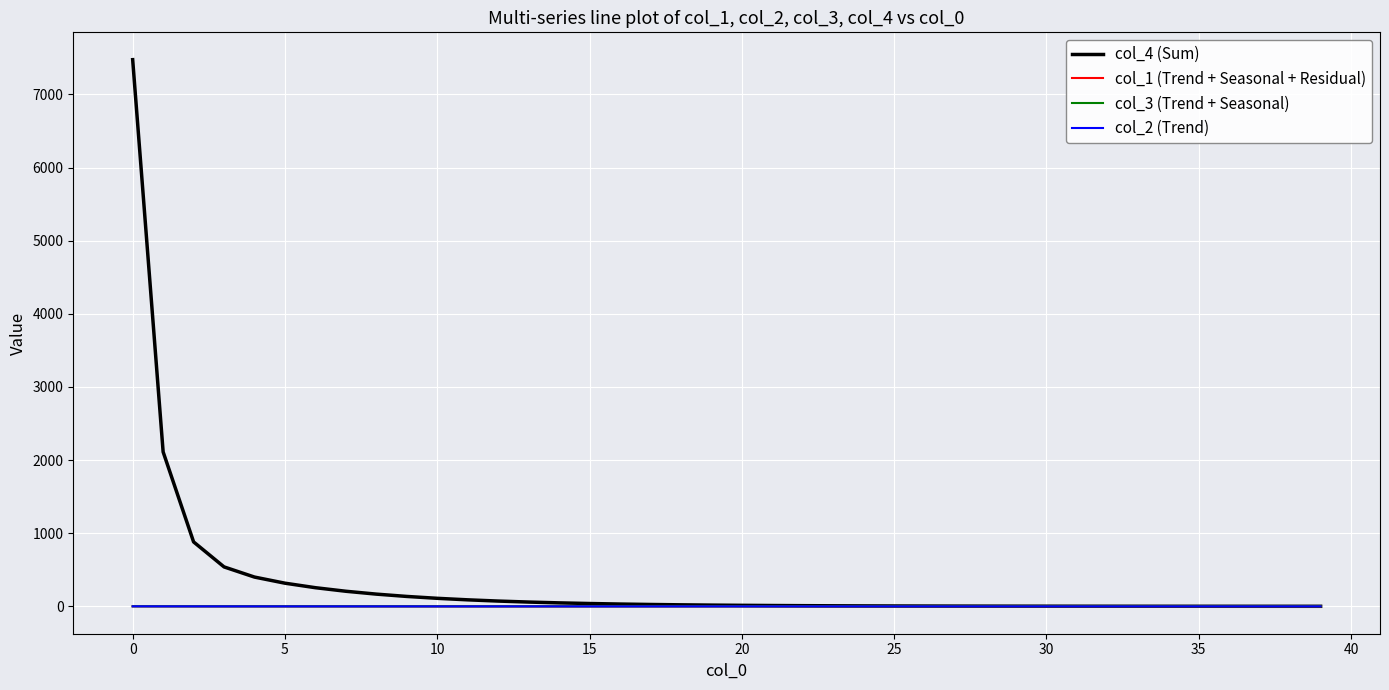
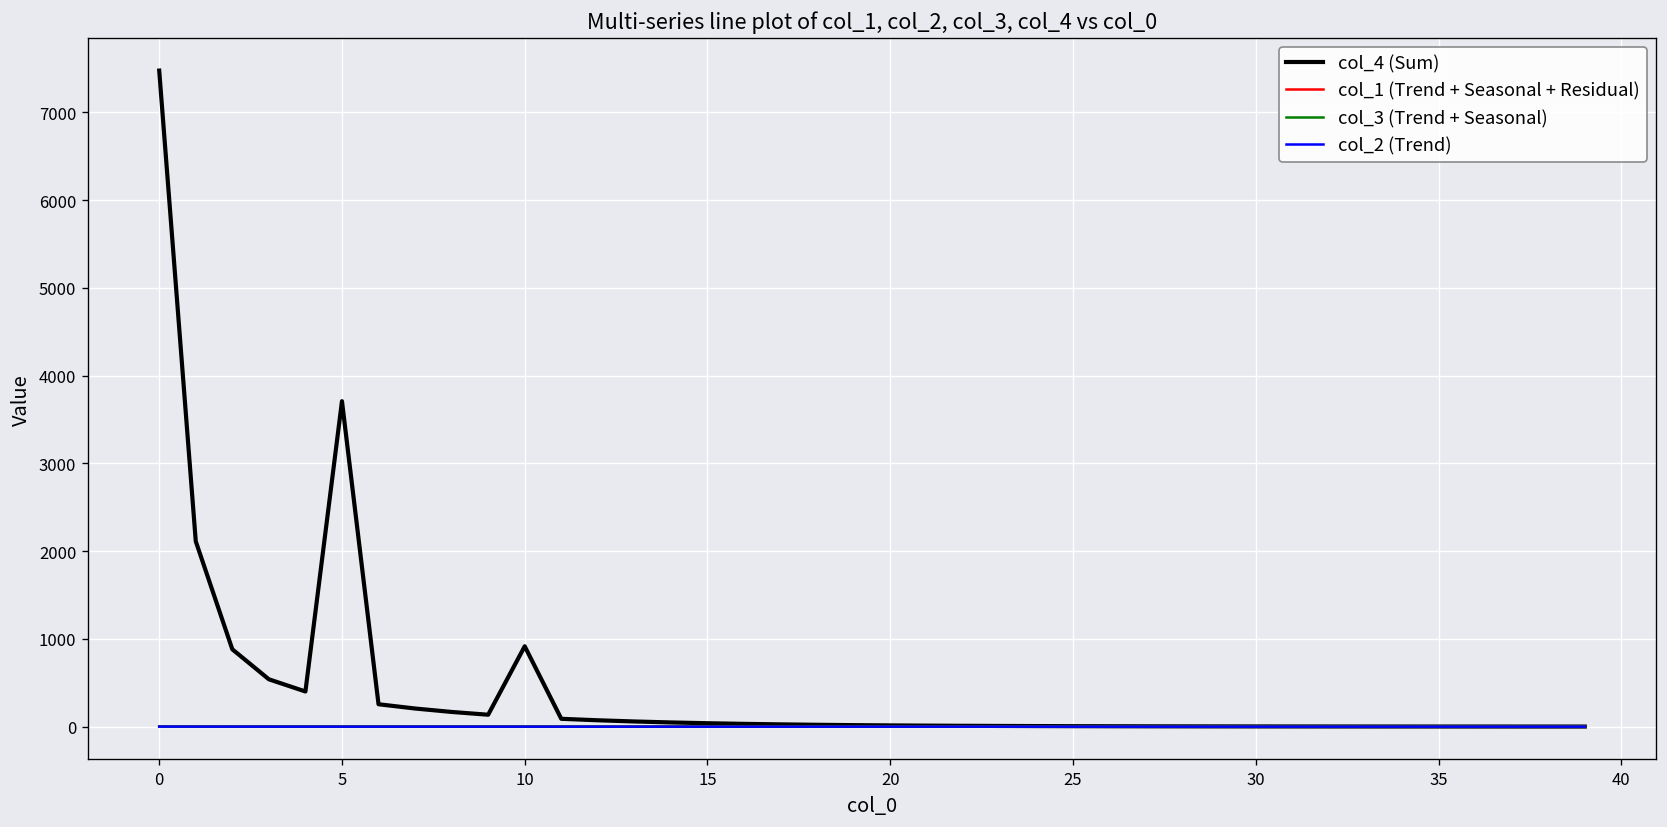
col_4 (Sum), 5: 300 -> 3700
col_4 (Sum), 10: 100 -> 900
